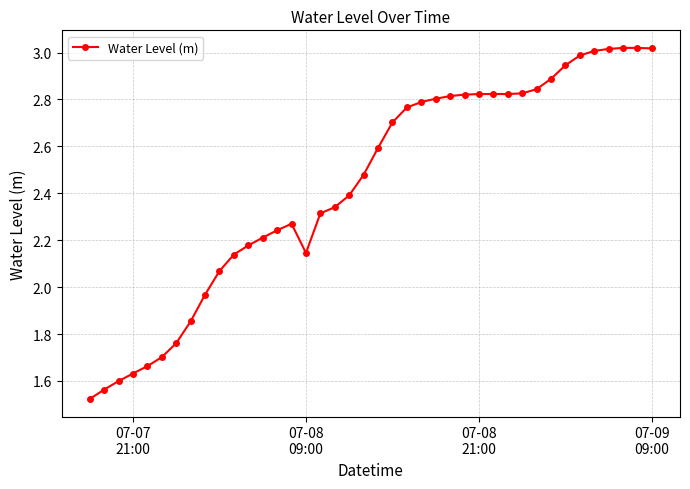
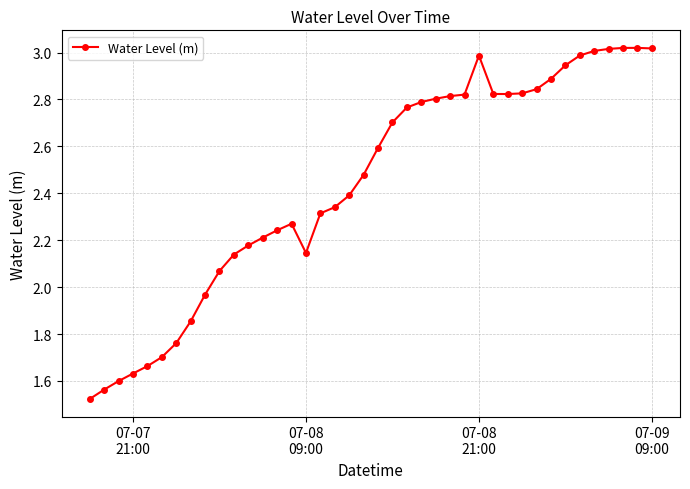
07-08 21:00: 2.82 -> 2.99
